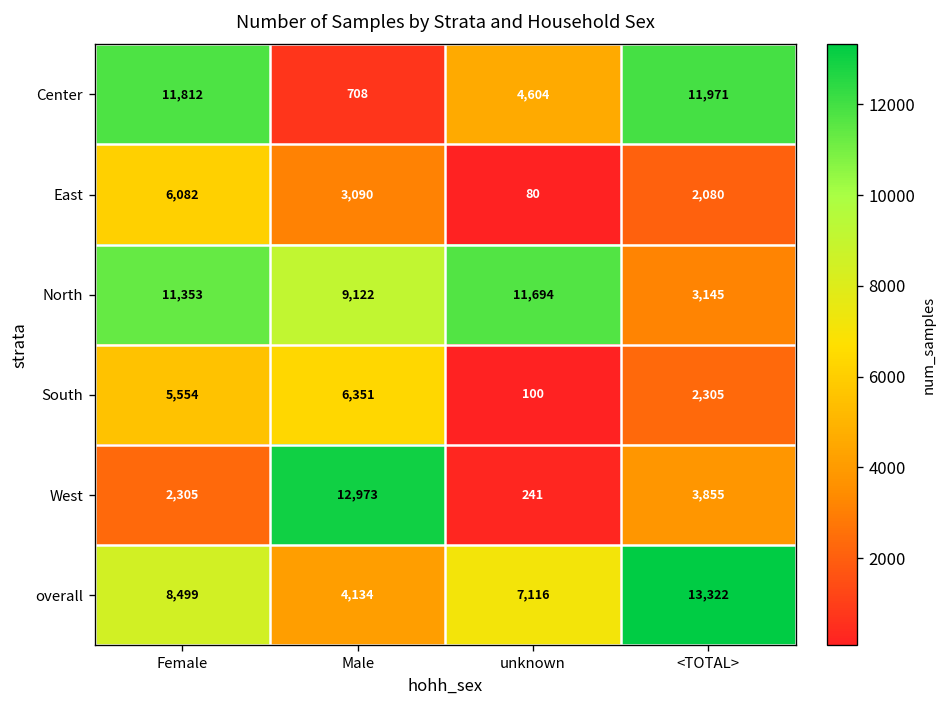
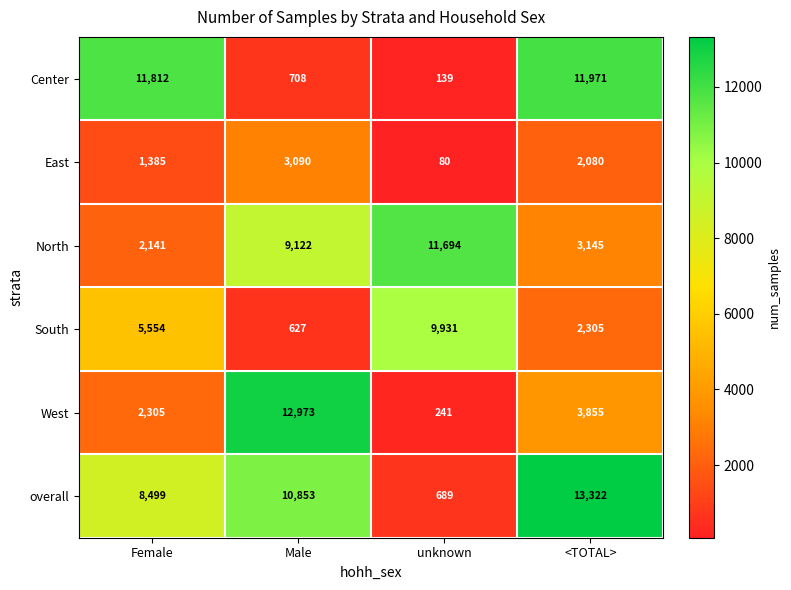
Center, unknown: 4,604 -> 139
East, Female: 6,082 -> 1,385
North, Female: 11,353 -> 2,141
South, Male: 6,351 -> 627
South, unknown: 100 -> 9,931
overall, Male: 4,134 -> 10,853
overall, unknown: 7,116 -> 689
